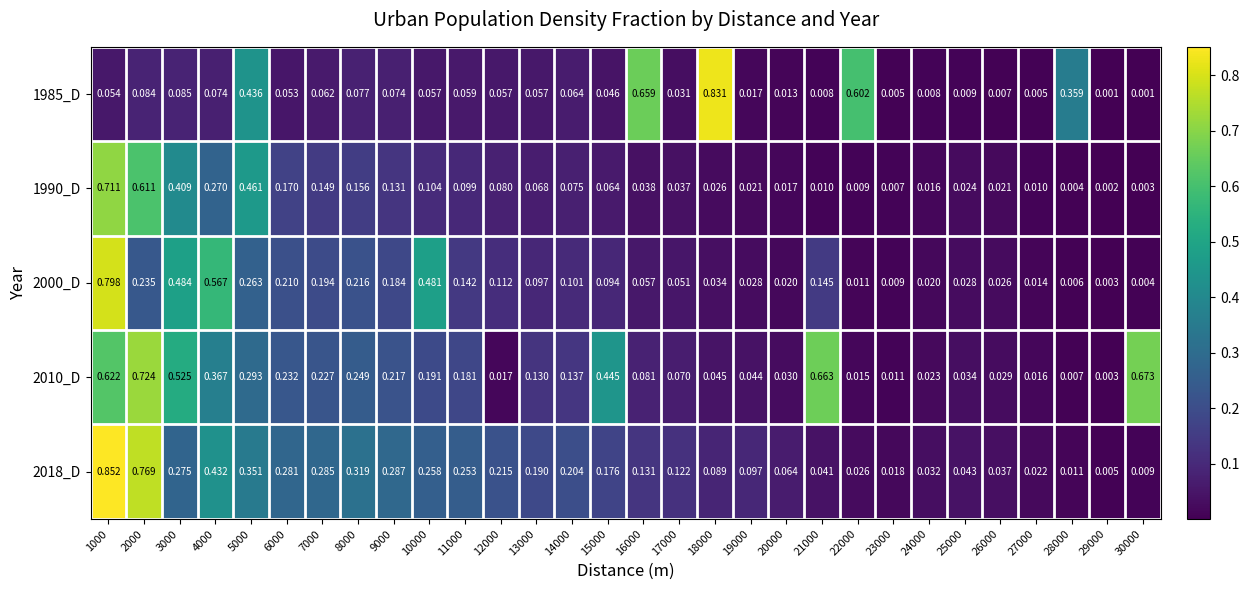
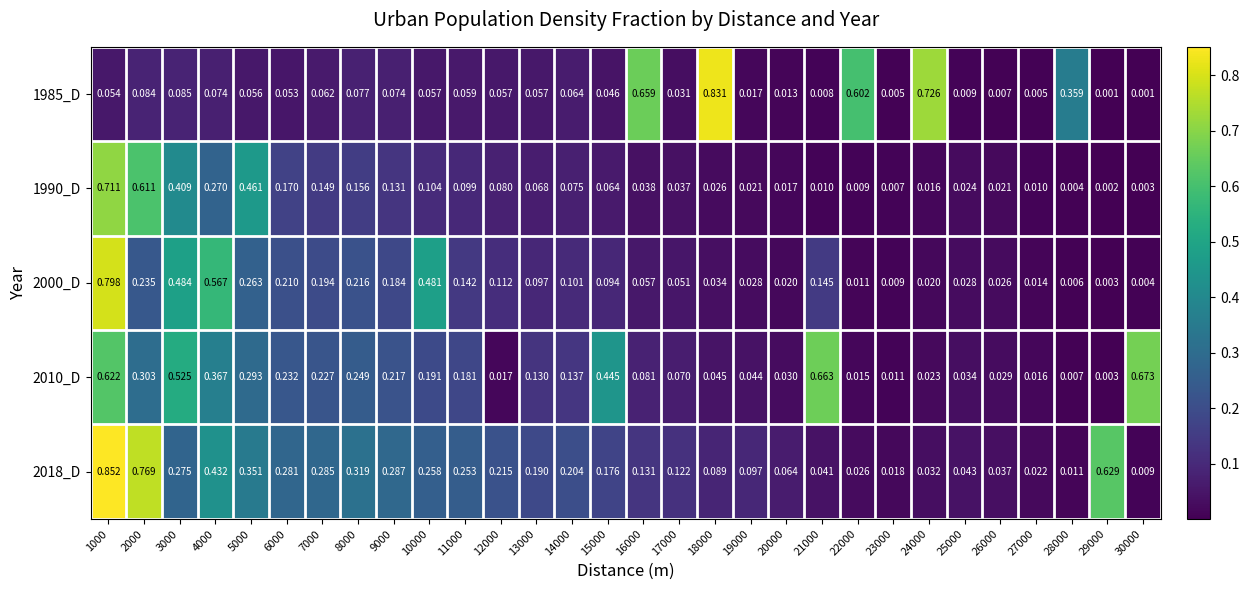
1985_D, 5000: 0.436 -> 0.056
1985_D, 24000: 0.008 -> 0.726
2010_D, 2000: 0.724 -> 0.303
2018_D, 29000: 0.005 -> 0.629
